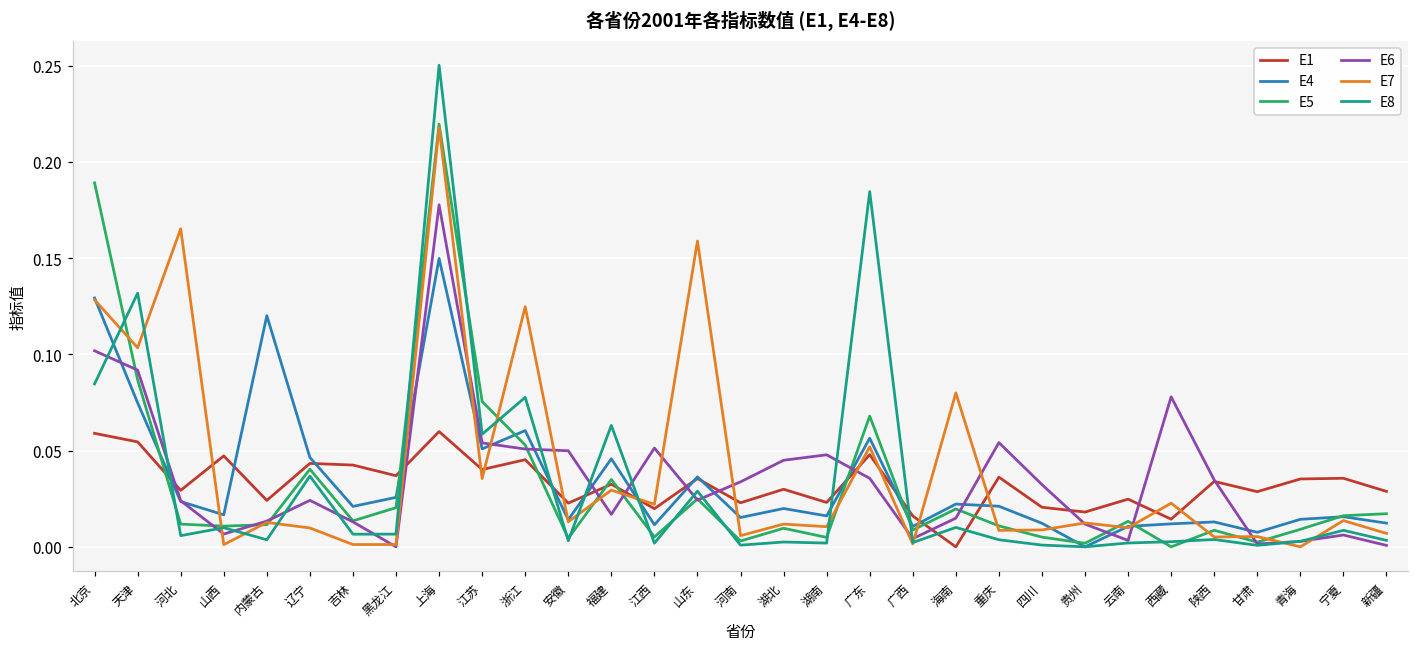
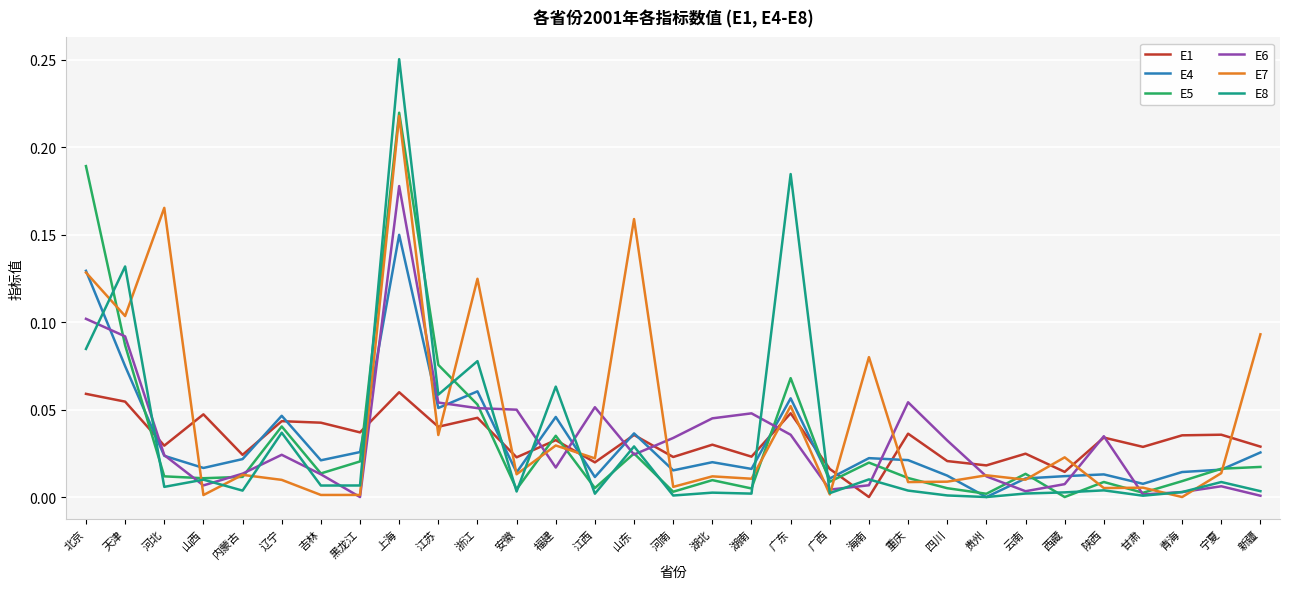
E4, 内蒙古: 0.120 -> 0.022
E6, 海南: 0.015 -> 0.007
E6, 西藏: 0.078 -> 0.007
E4, 新疆: 0.012 -> 0.025
E7, 新疆: 0.007 -> 0.093
